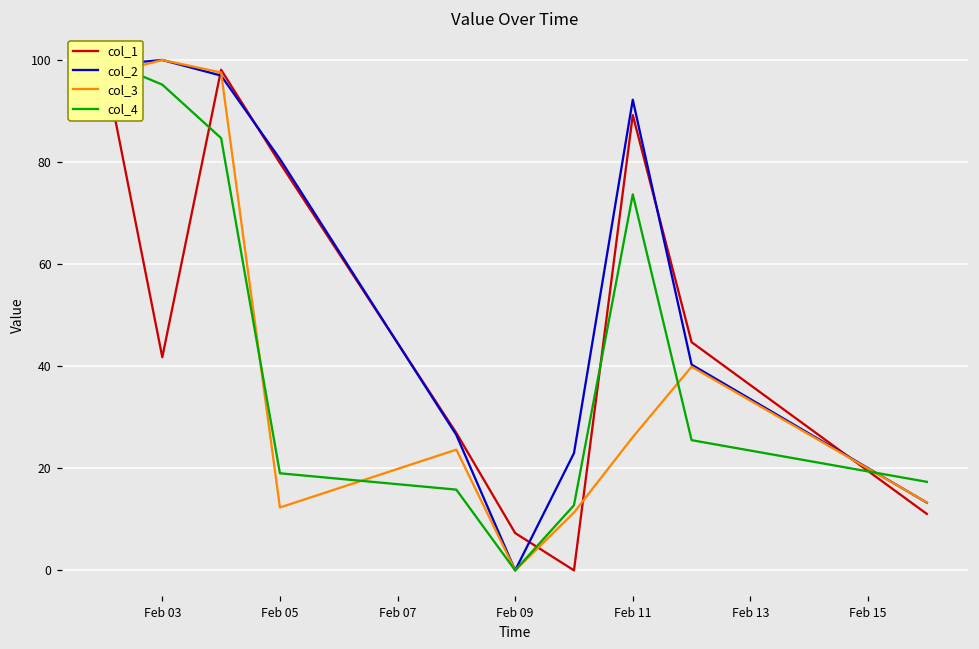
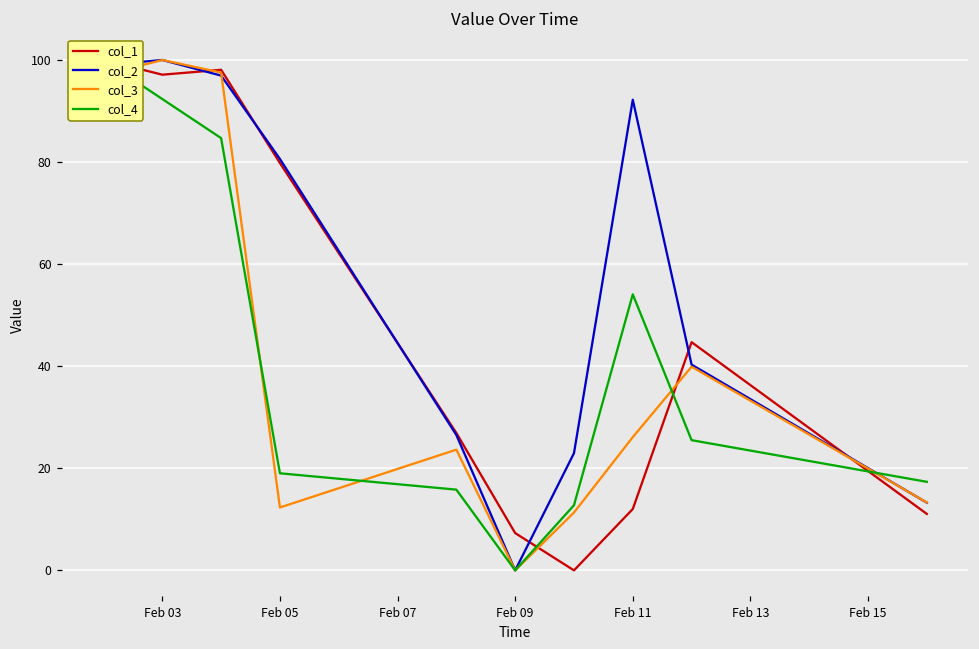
col_1, Feb 03: 42 -> 97
col_4, Feb 03: 95 -> 92
col_1, Feb 11: 89 -> 12
col_4, Feb 11: 74 -> 54
